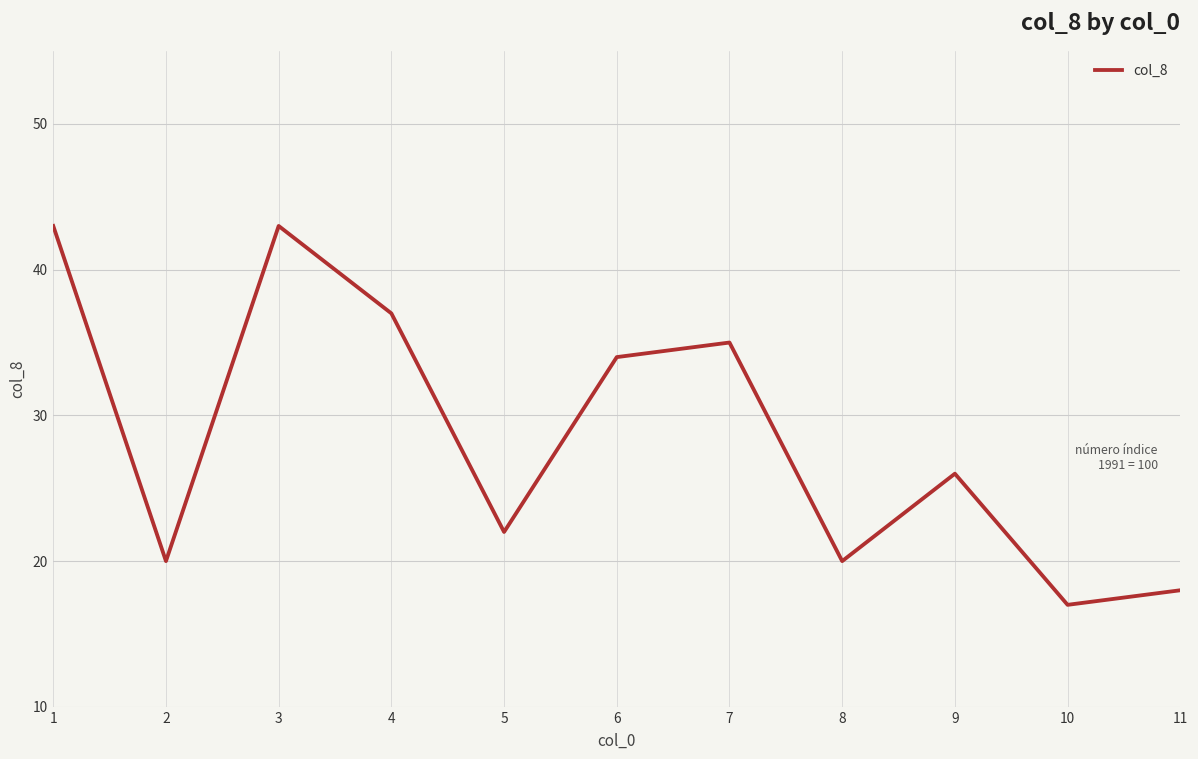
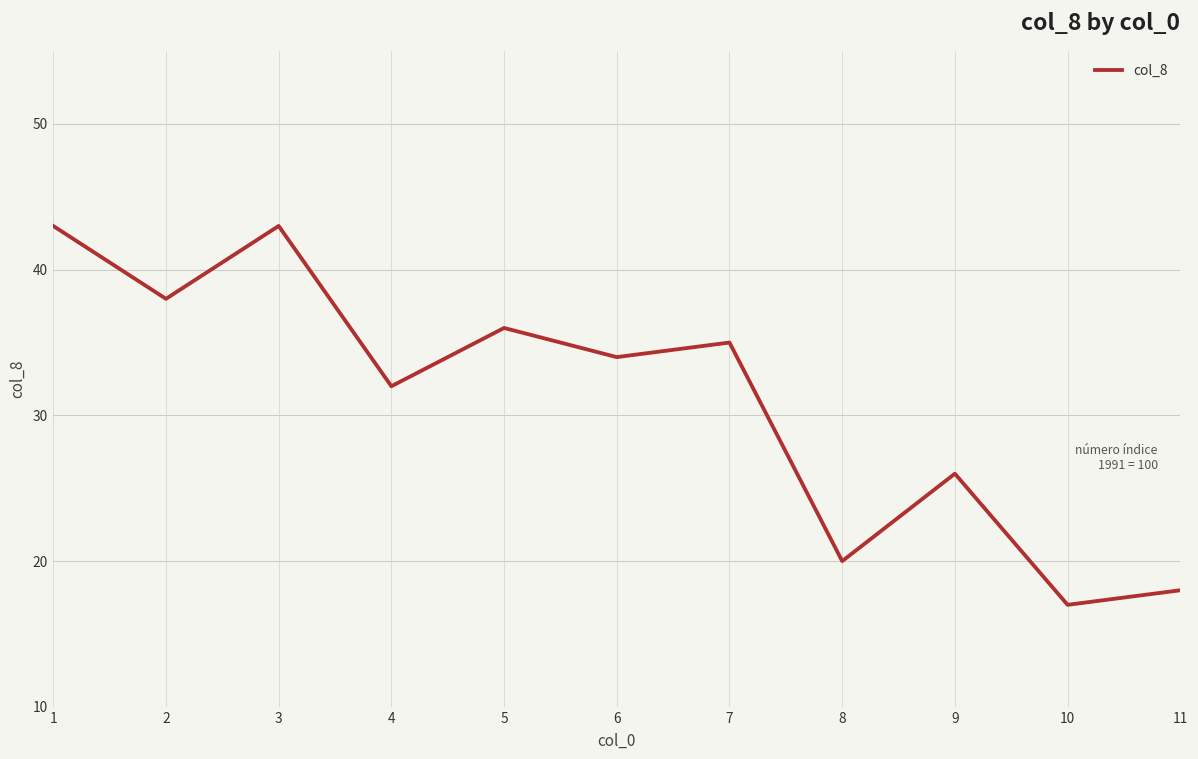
2: 20 -> 38
4: 37 -> 32
5: 22 -> 36
